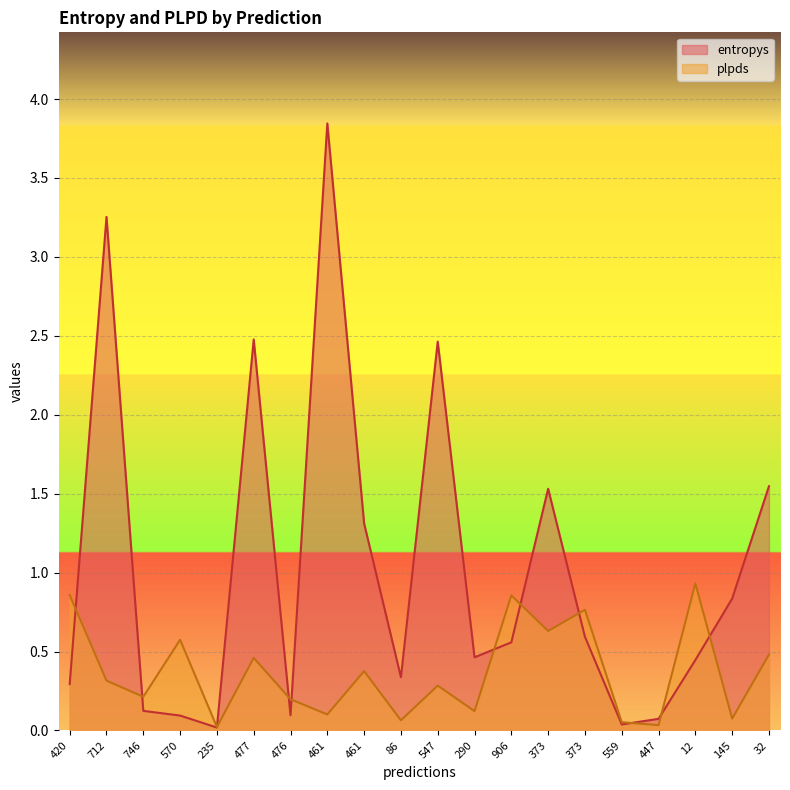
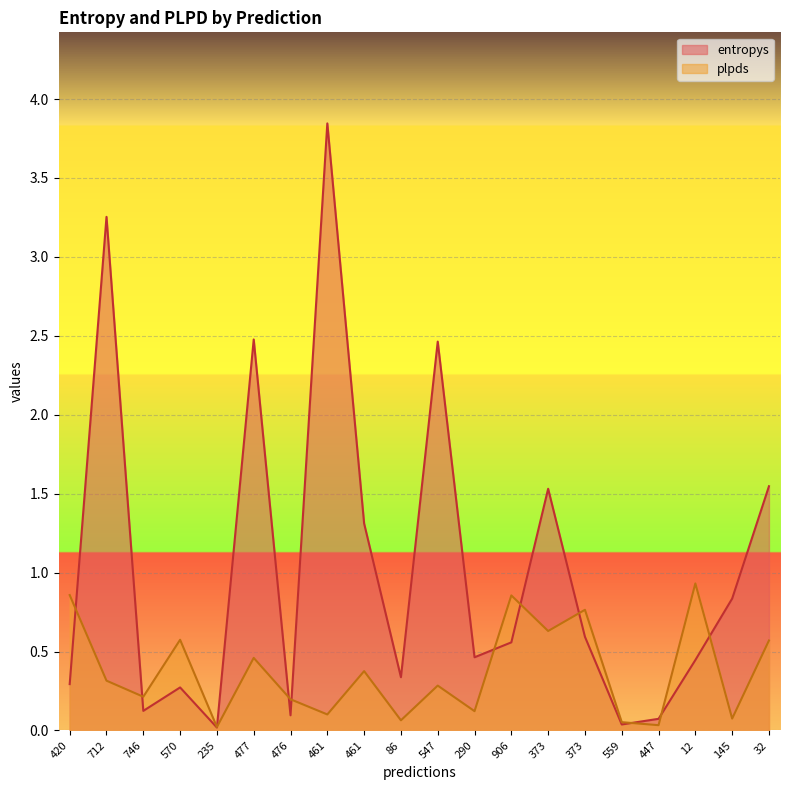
entropys, 570: 0.09 -> 0.27
plpds, 32: 0.48 -> 0.57
